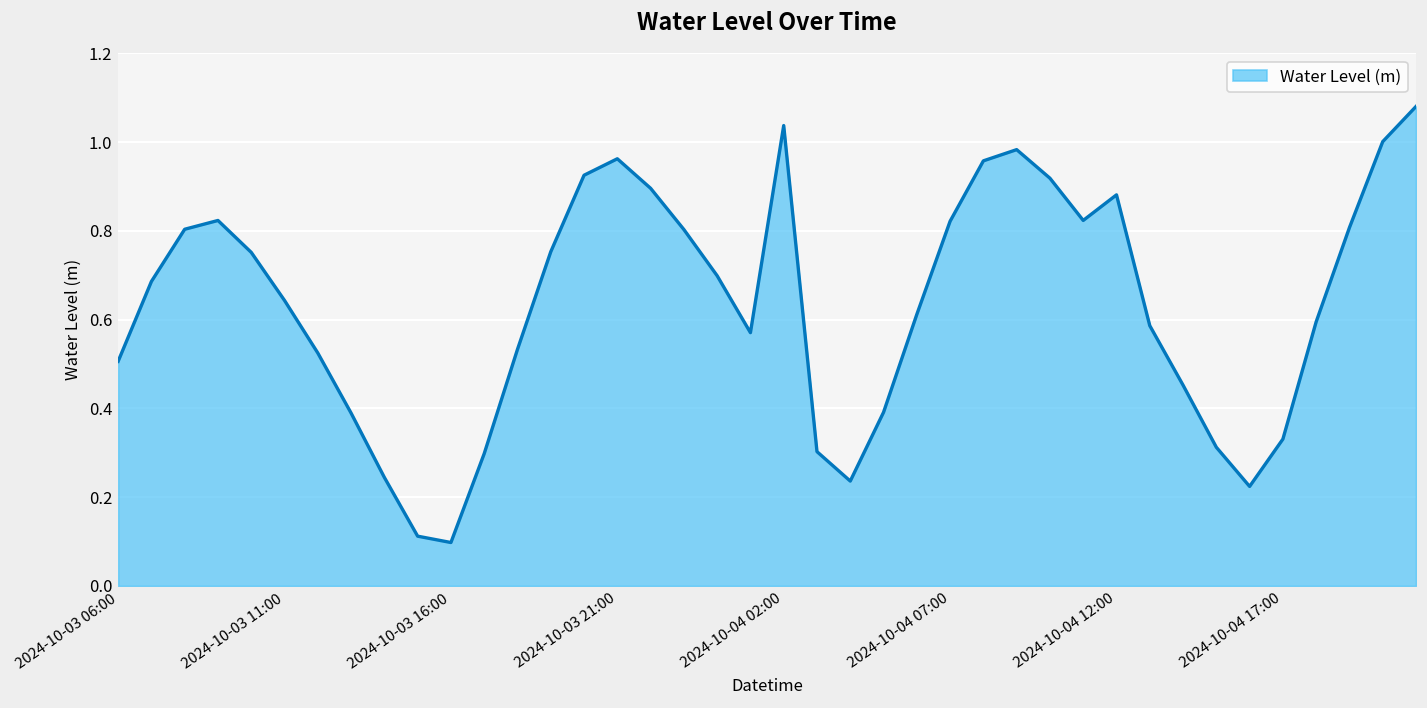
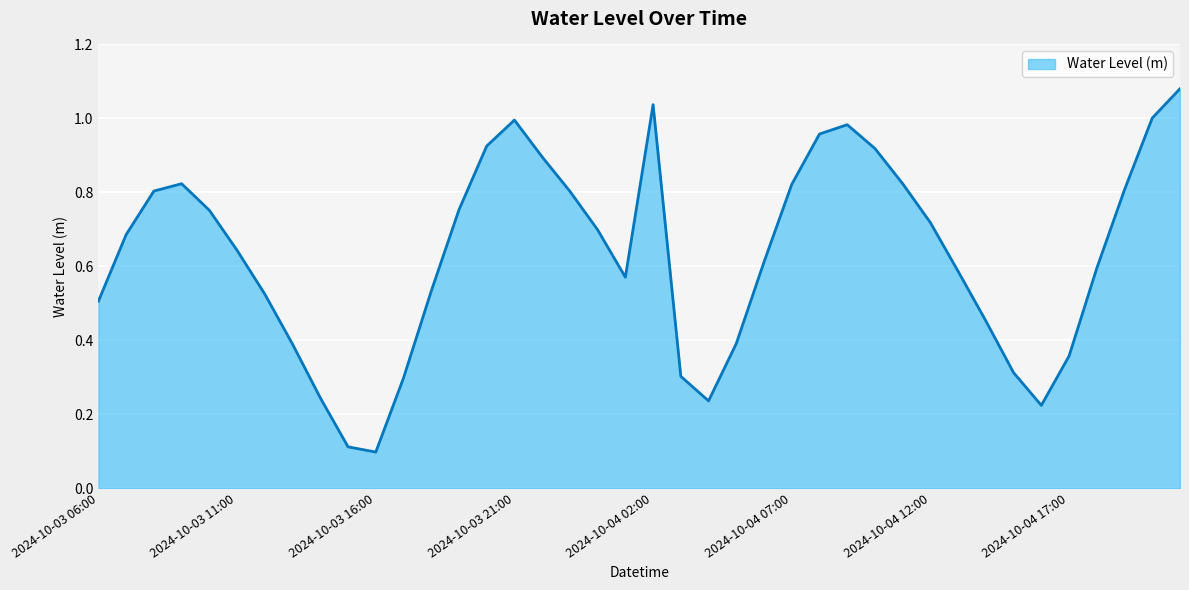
2024-10-03 21:00: 0.96 -> 1.00
2024-10-04 12:00: 0.88 -> 0.72
2024-10-04 17:00: 0.33 -> 0.36
